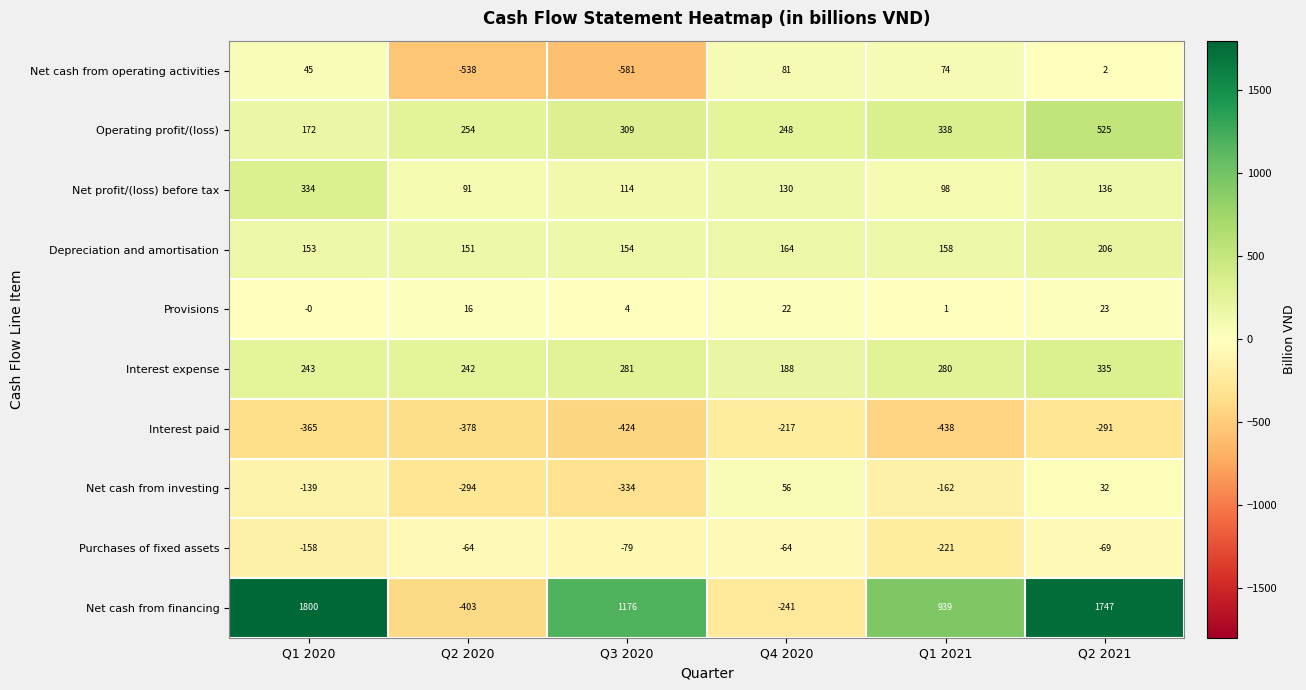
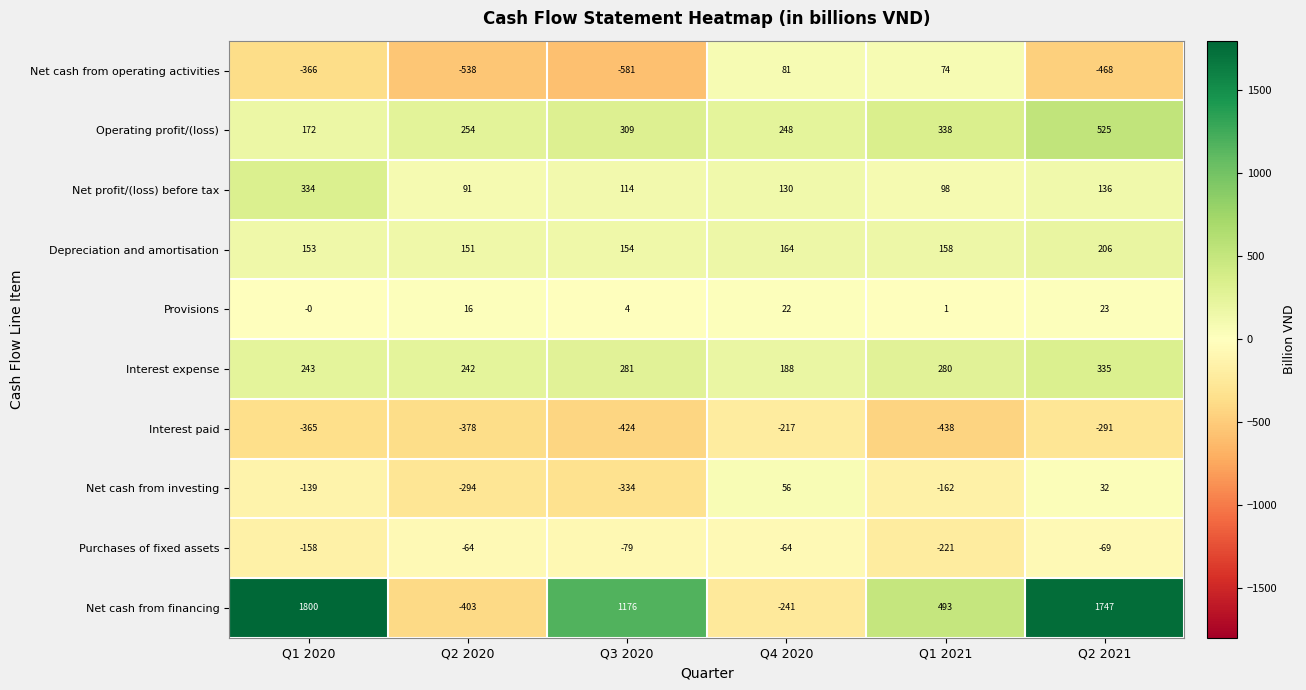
Net cash from operating activities, Q1 2020: 45 -> -366
Net cash from operating activities, Q2 2021: 2 -> -468
Net cash from financing, Q1 2021: 939 -> 493
